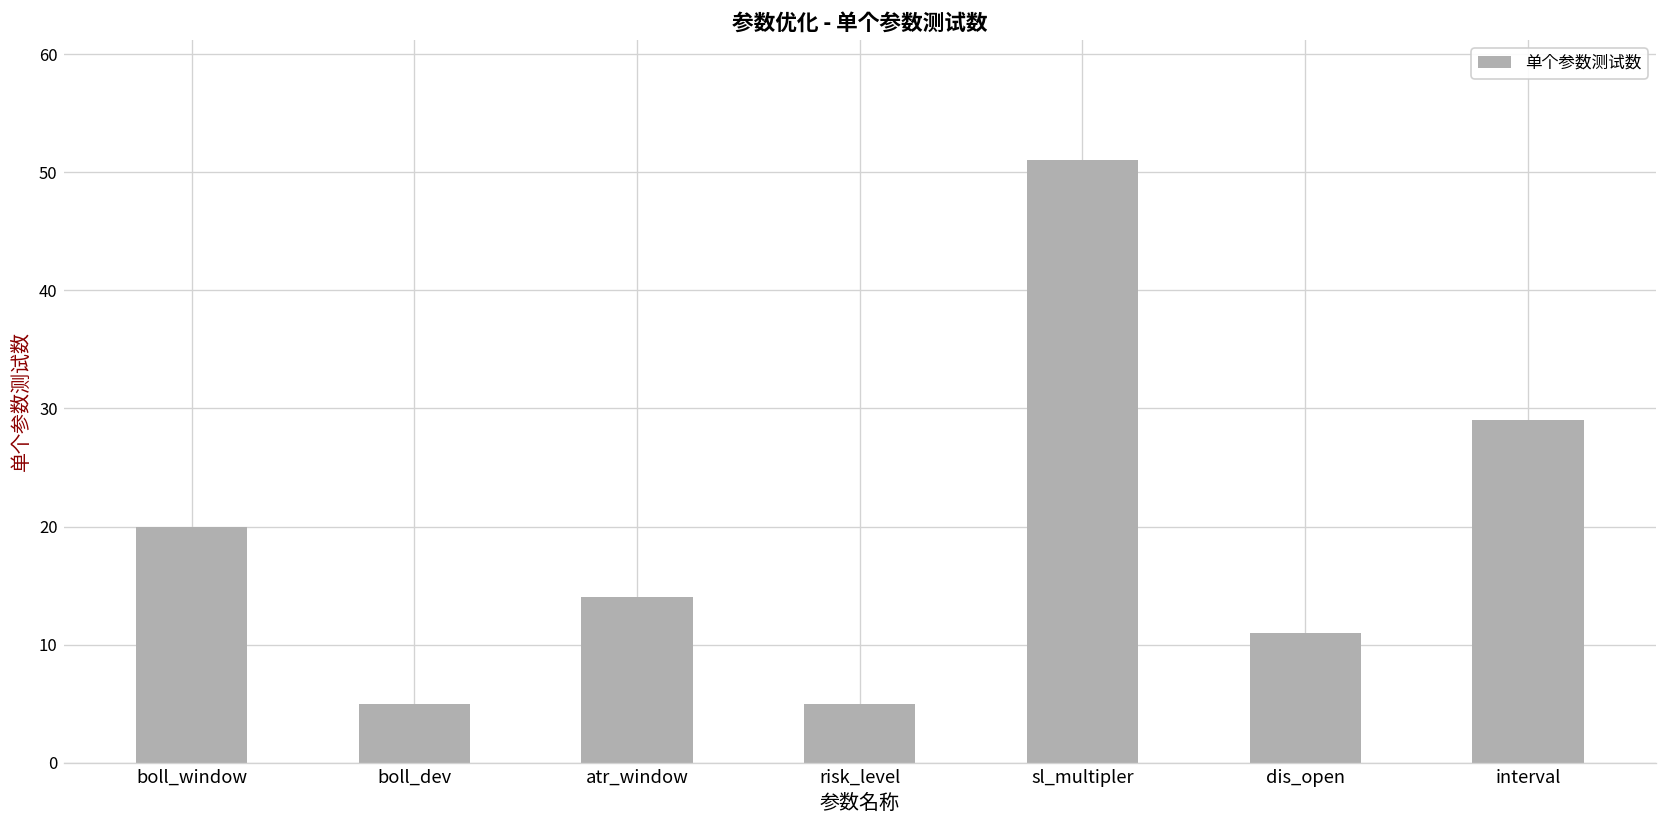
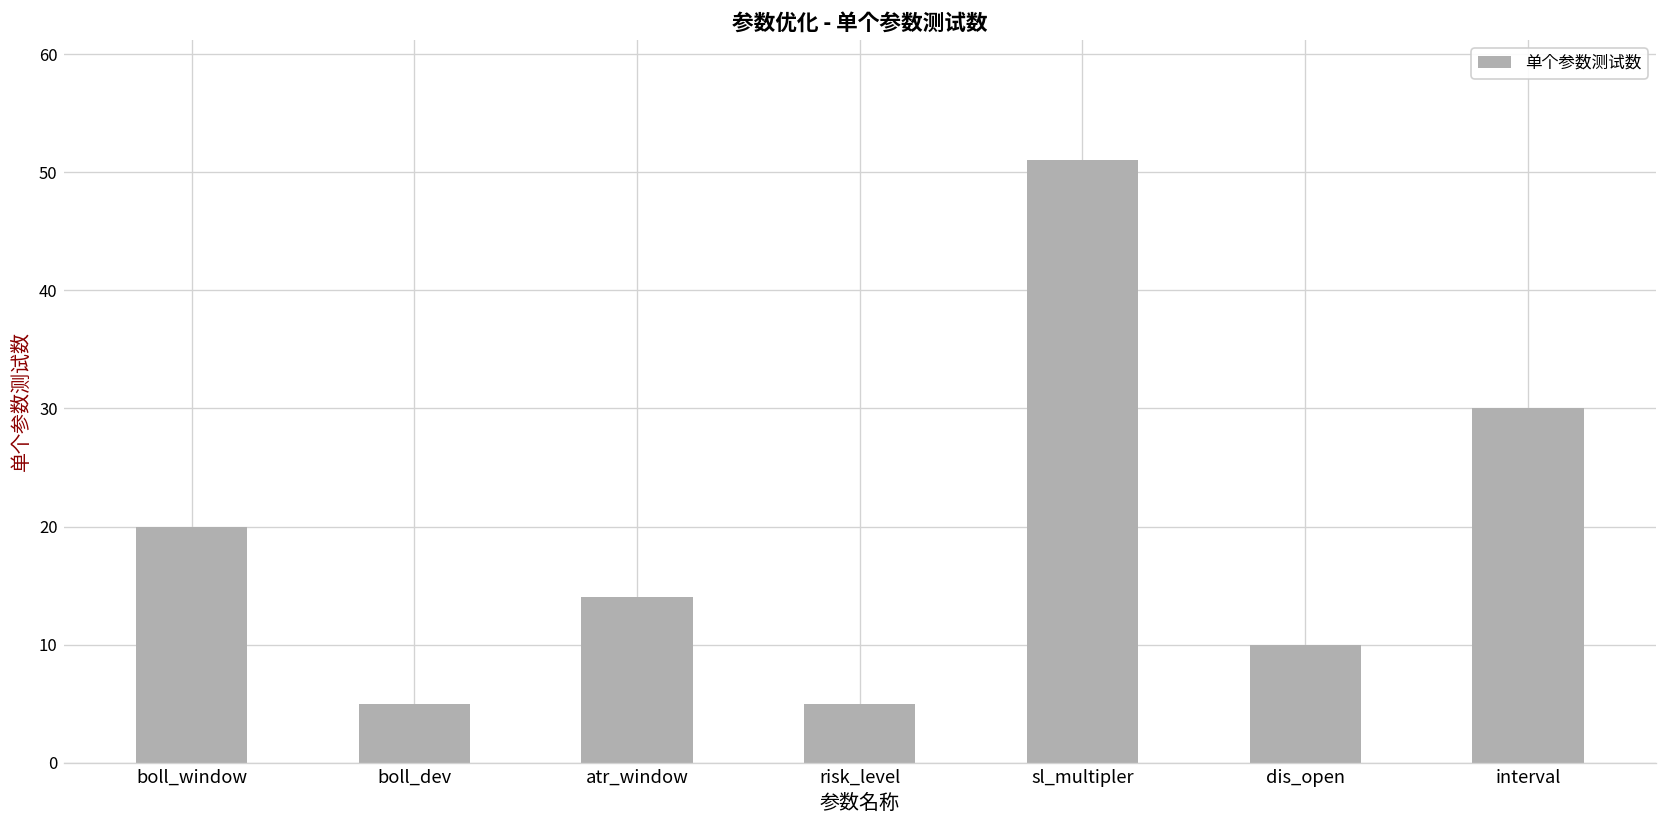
dis_open: 11 -> 10
interval: 29 -> 30
